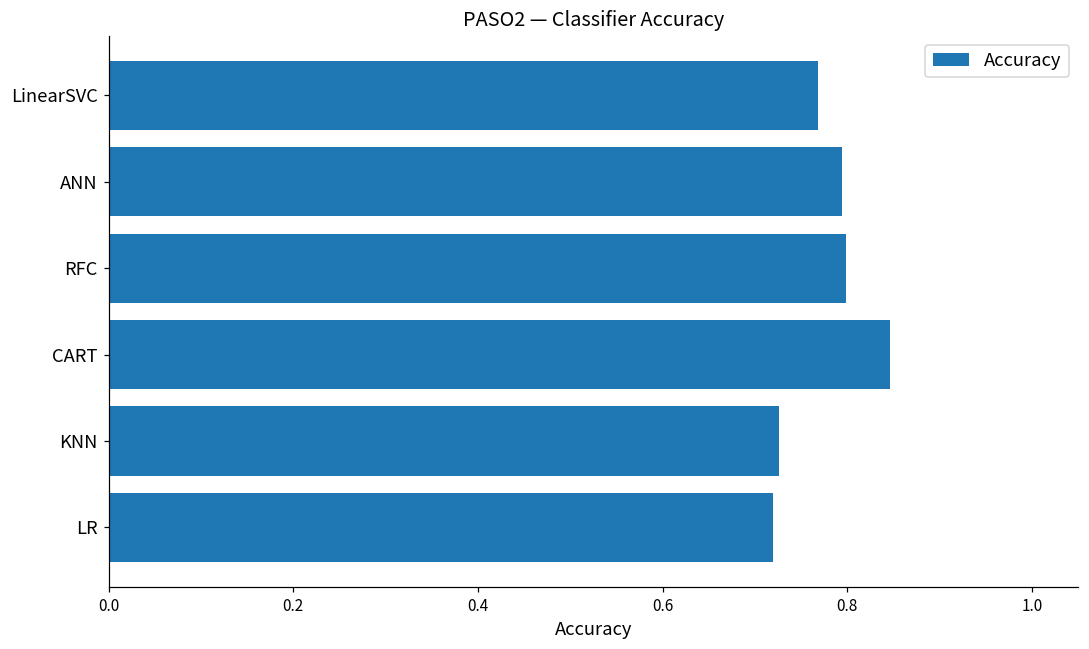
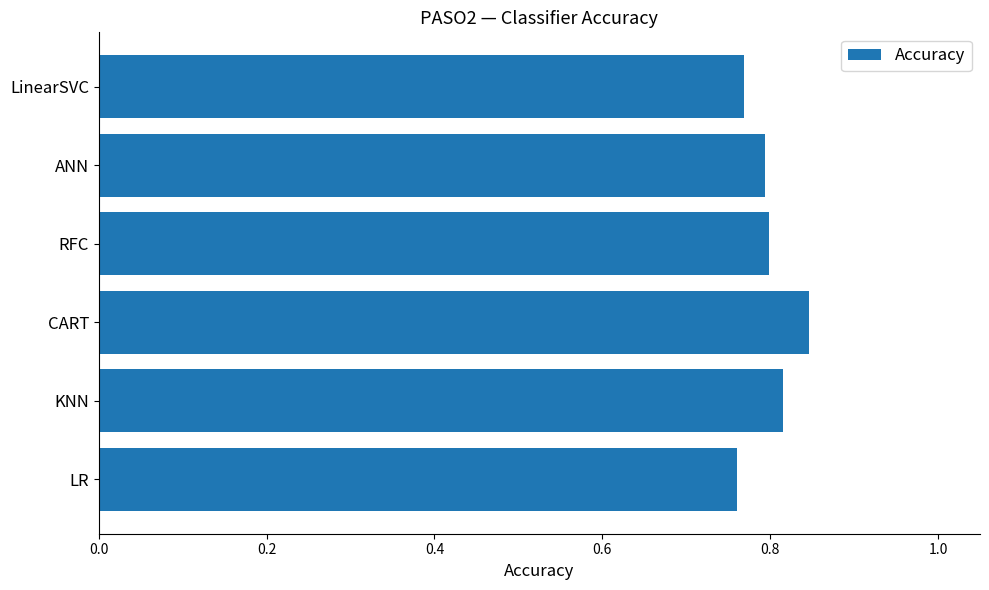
KNN: 0.73 -> 0.82
LR: 0.72 -> 0.76
